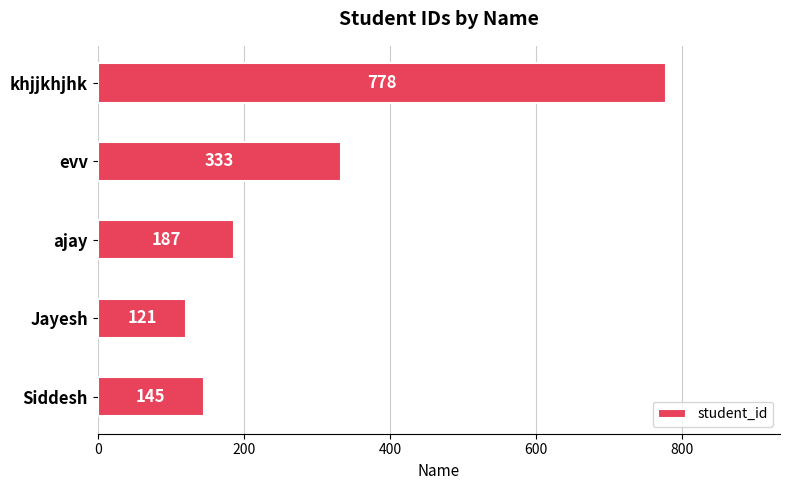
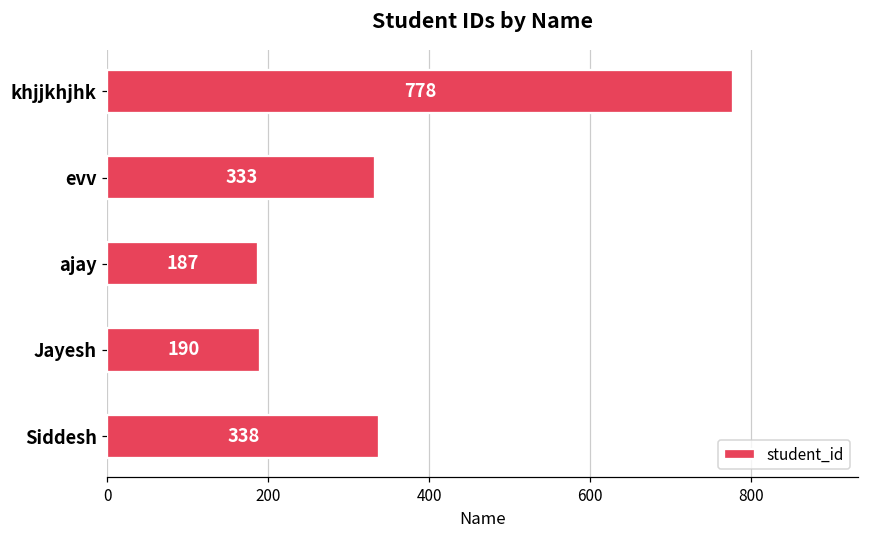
Jayesh: 121 -> 190
Siddesh: 145 -> 338
